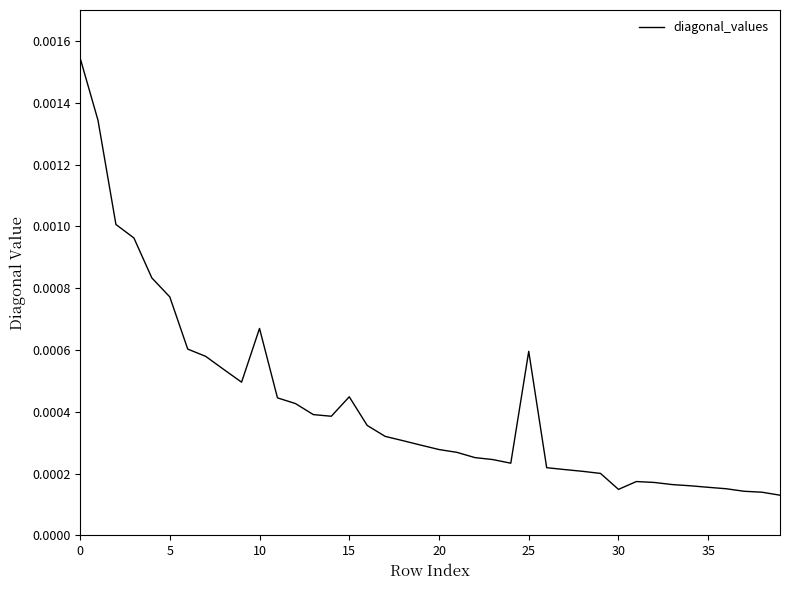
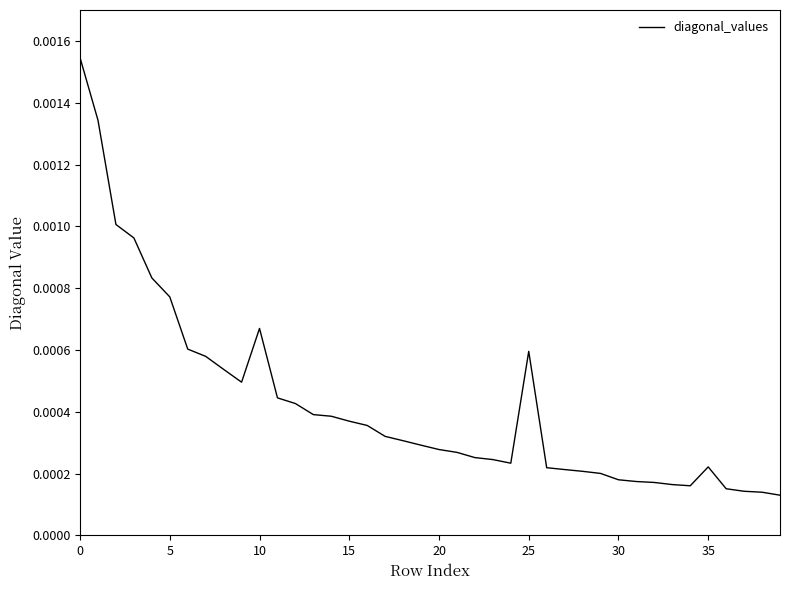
15: 0.00045 -> 0.00037
30: 0.00015 -> 0.00018
35: 0.00016 -> 0.00022
